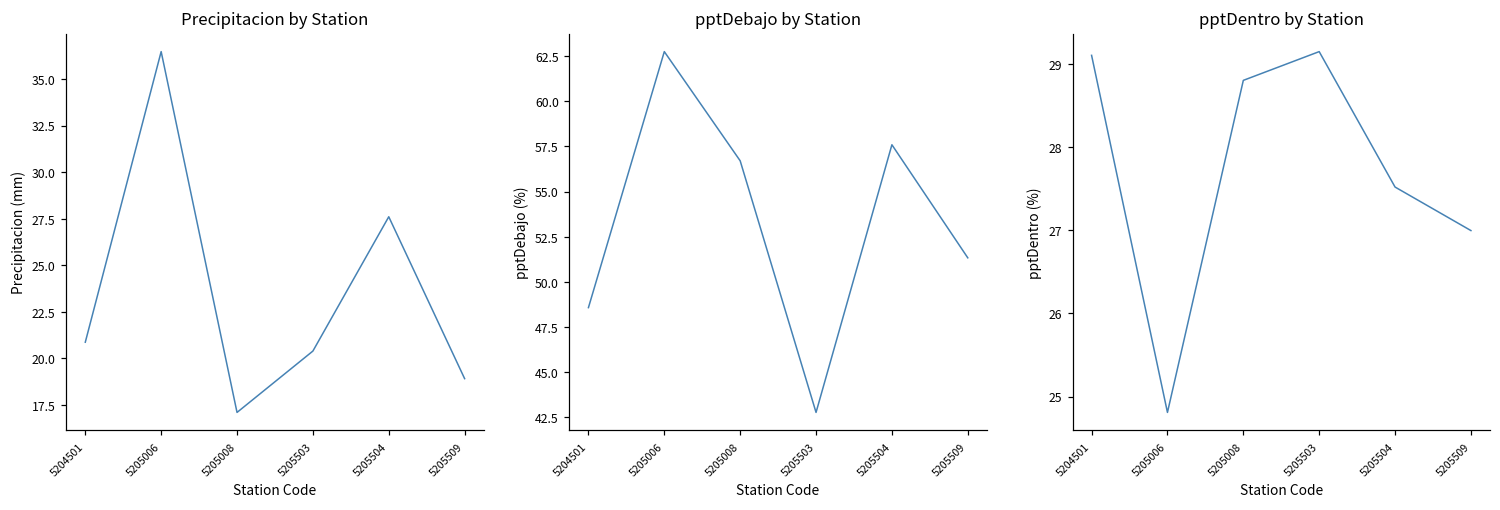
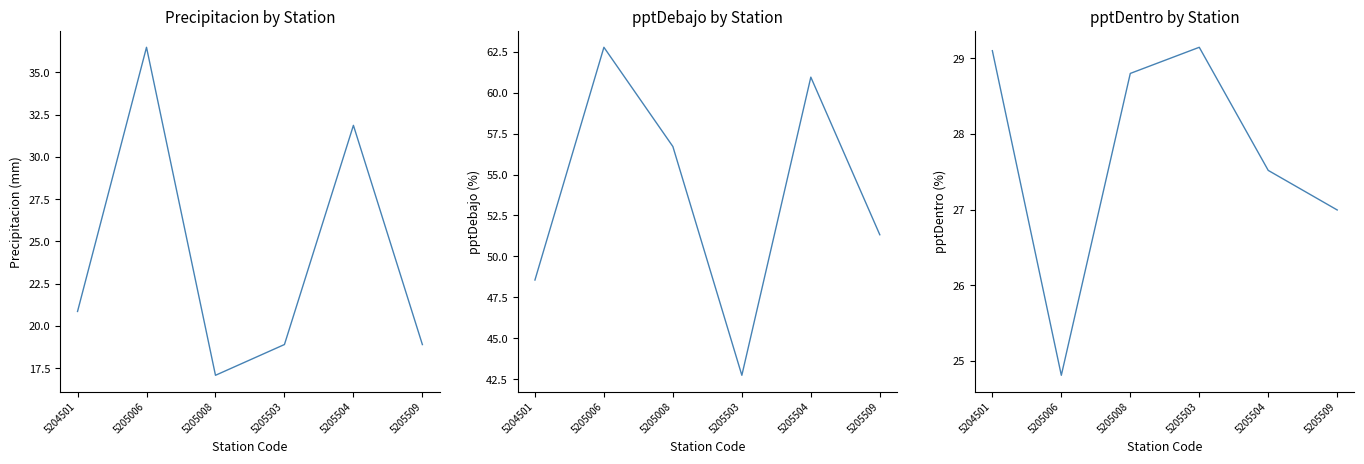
Precipitacion by Station, 5205503: 20.4 -> 18.9
Precipitacion by Station, 5205504: 27.6 -> 31.9
pptDebajo by Station, 5205504: 57.6 -> 60.9
